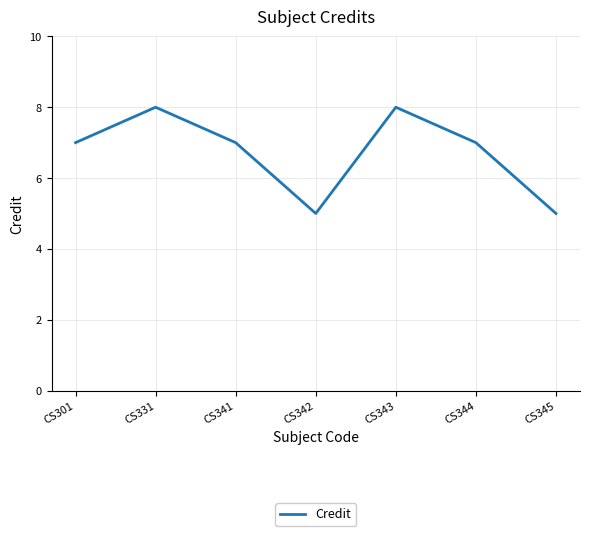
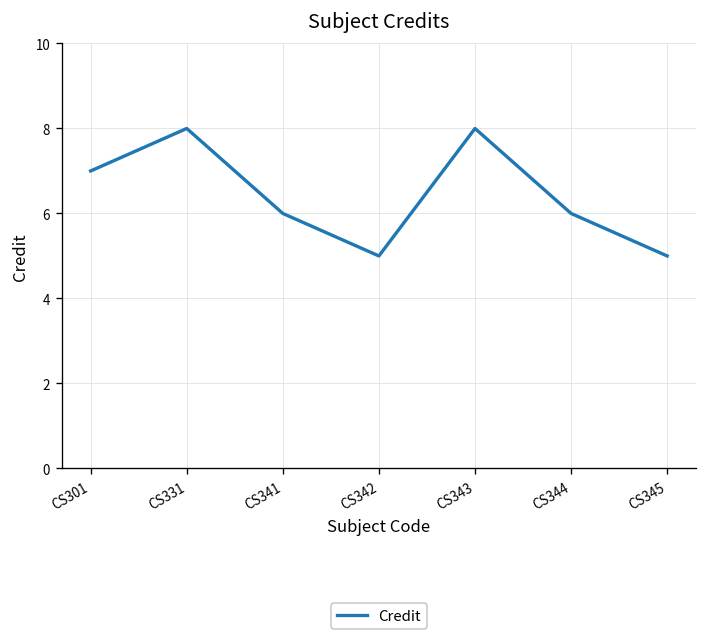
CS341: 7 -> 6
CS344: 7 -> 6
